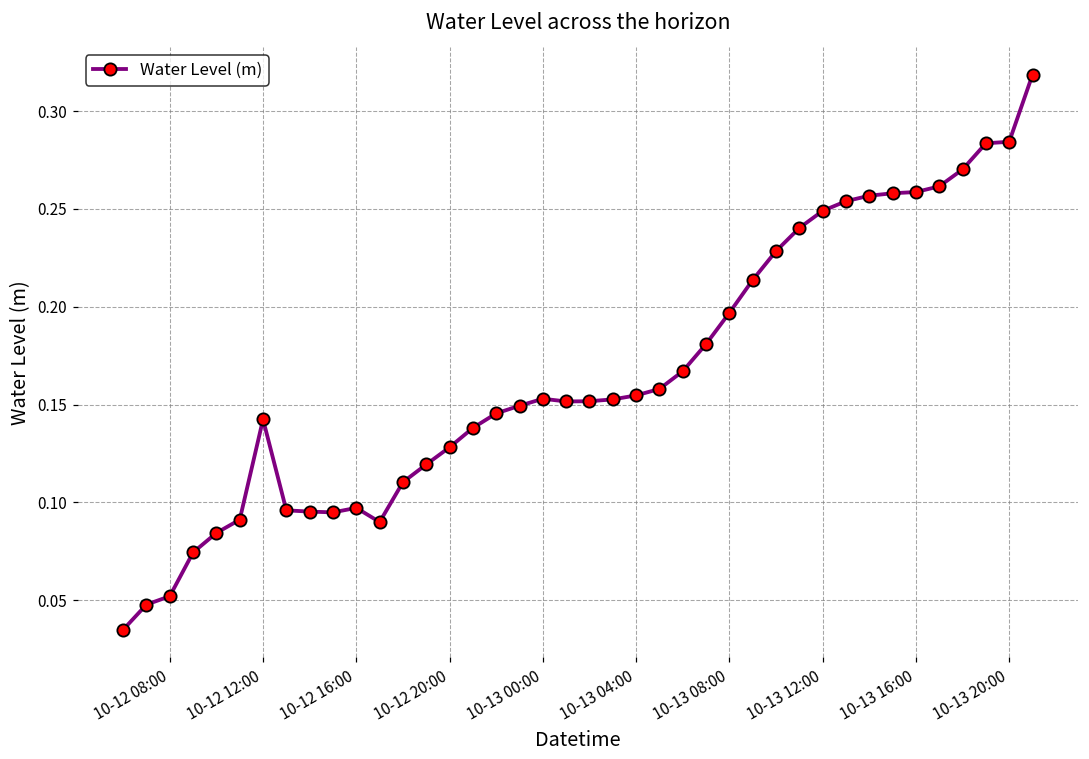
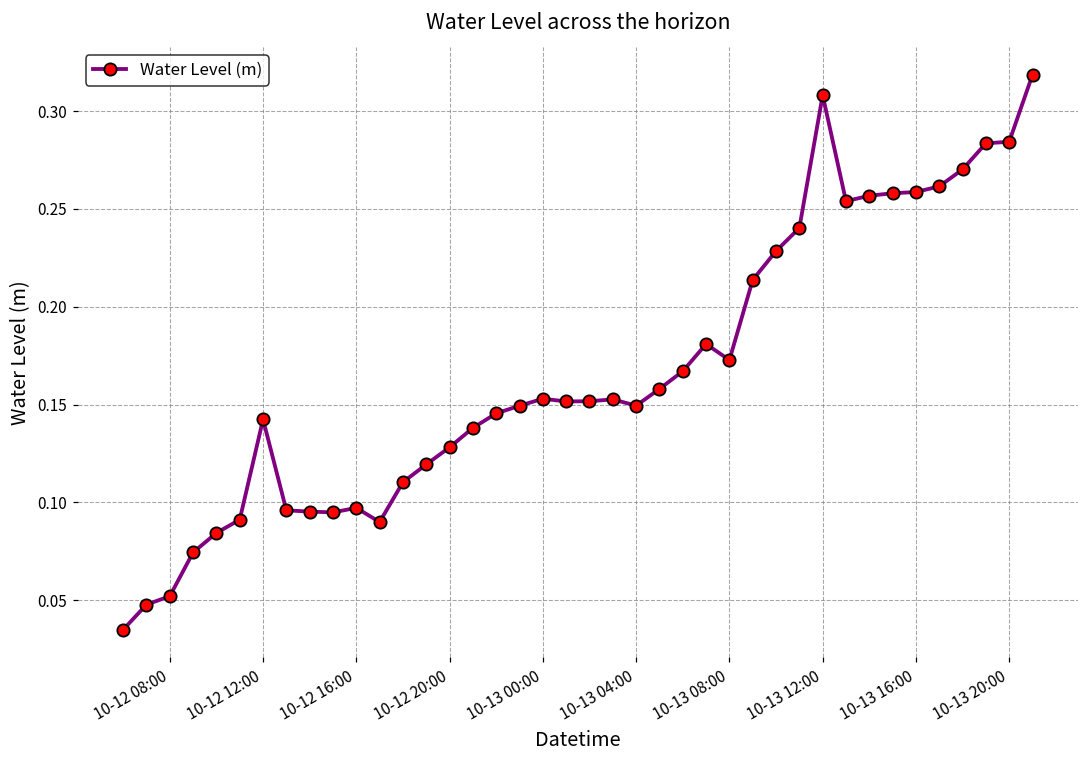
10-13 04:00: 0.155 -> 0.149
10-13 08:00: 0.197 -> 0.173
10-13 12:00: 0.249 -> 0.308
